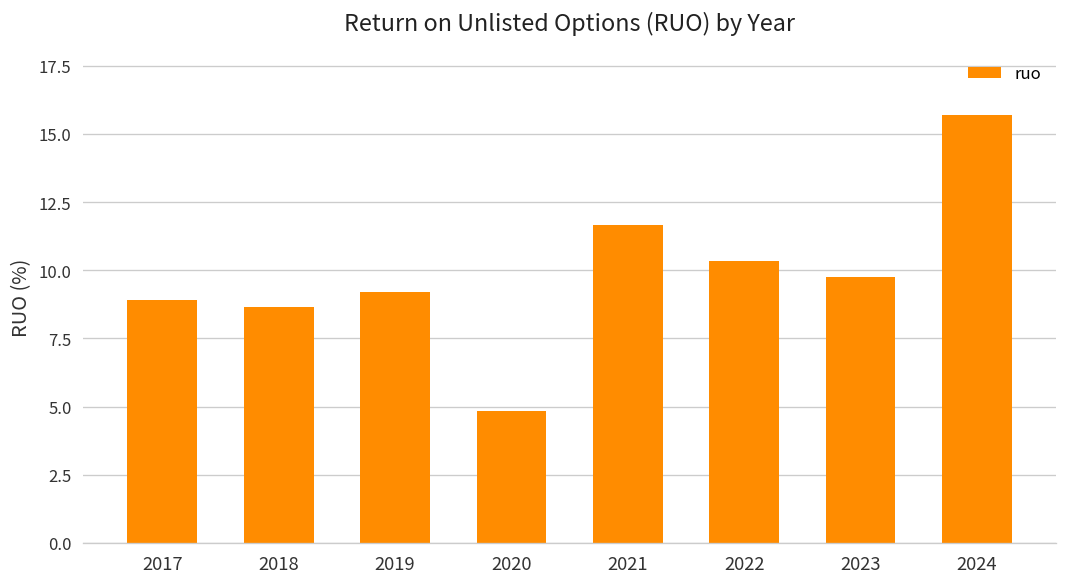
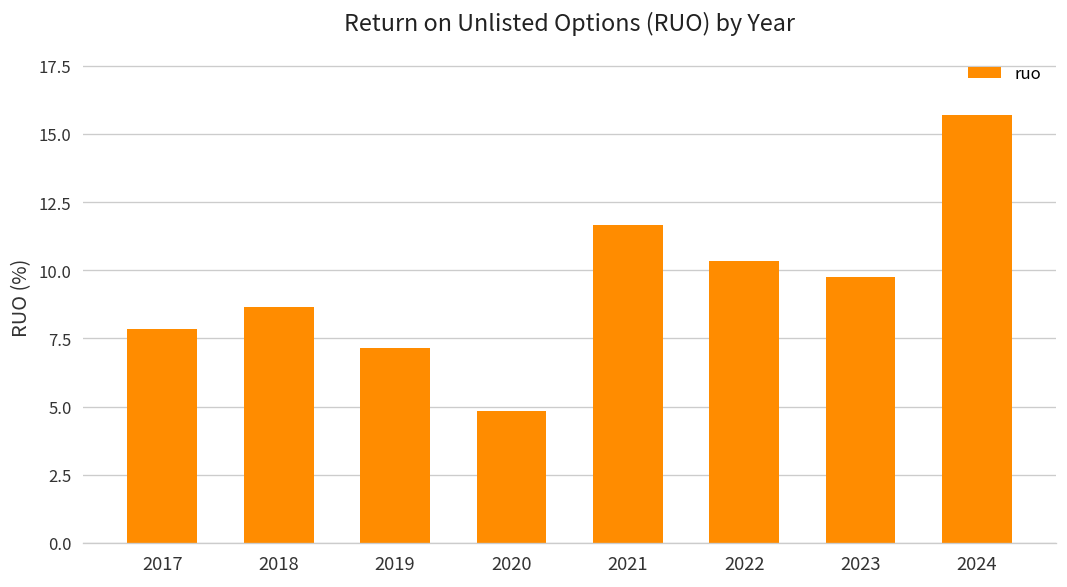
2017: 8.9 -> 7.8
2019: 9.2 -> 7.2
